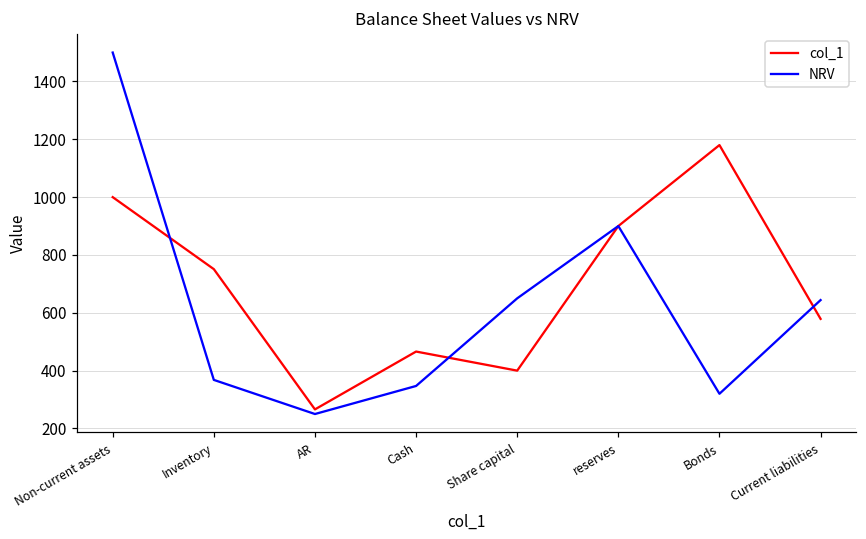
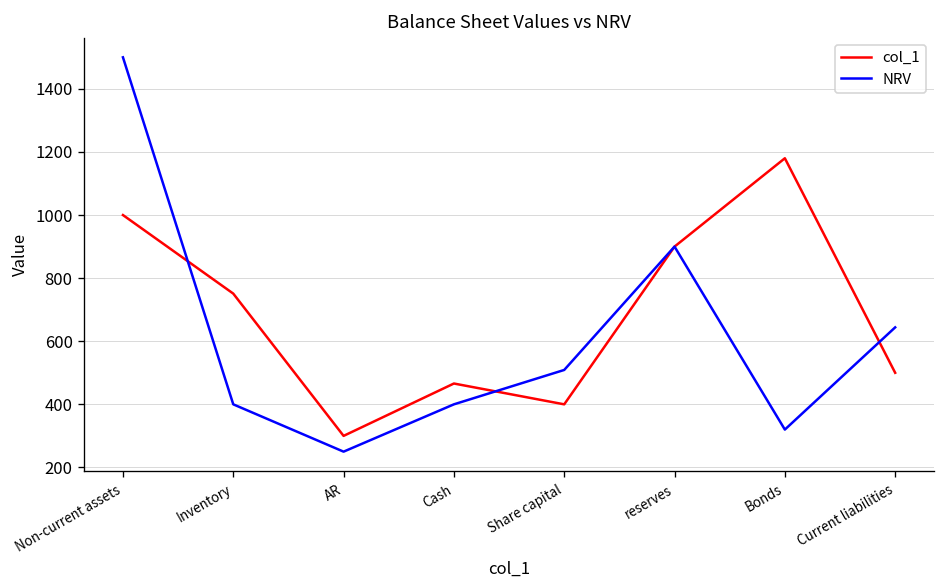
NRV, Inventory: 370 -> 400
col_1, AR: 270 -> 300
NRV, Cash: 350 -> 400
NRV, Share capital: 650 -> 510
col_1, Current liabilities: 580 -> 500
